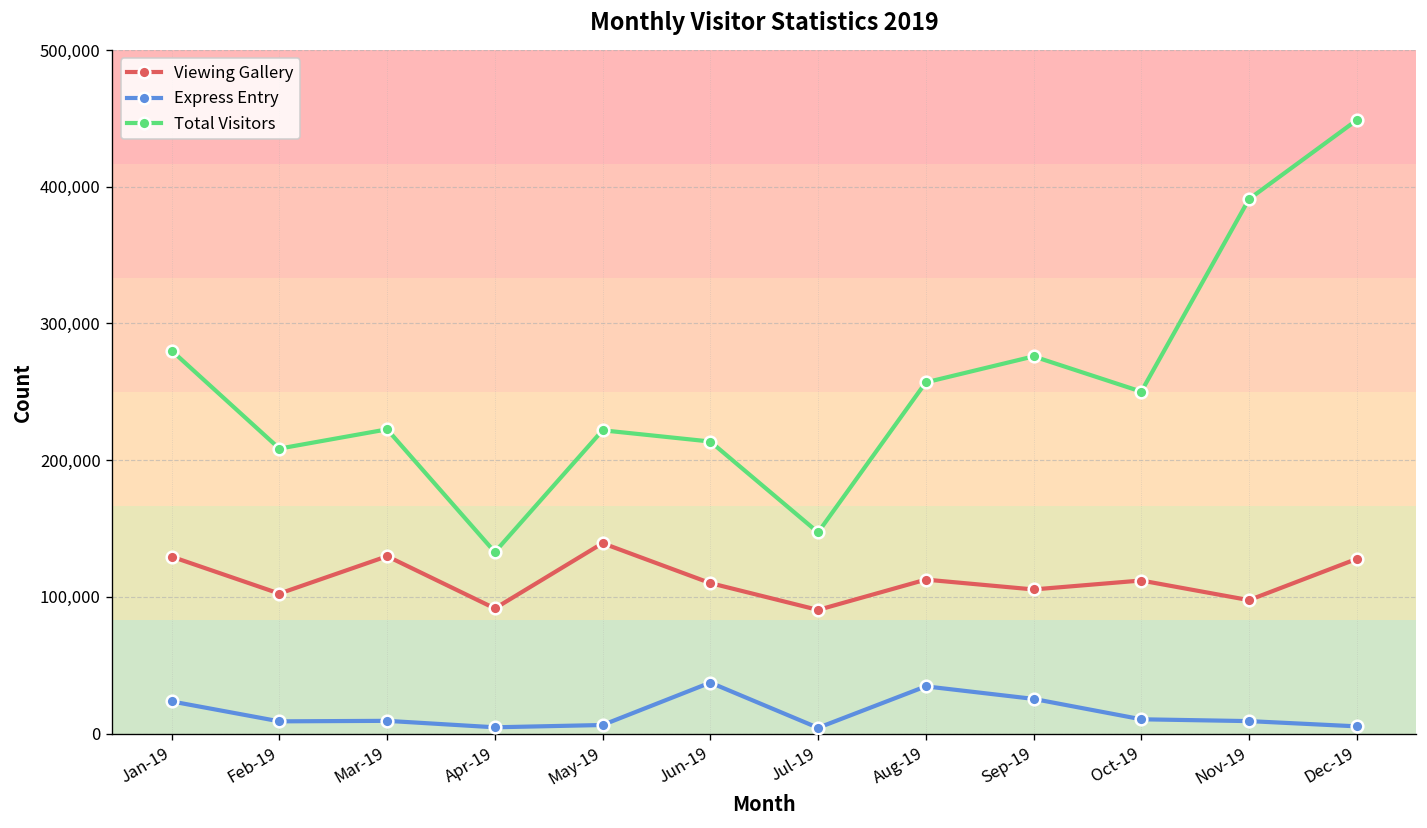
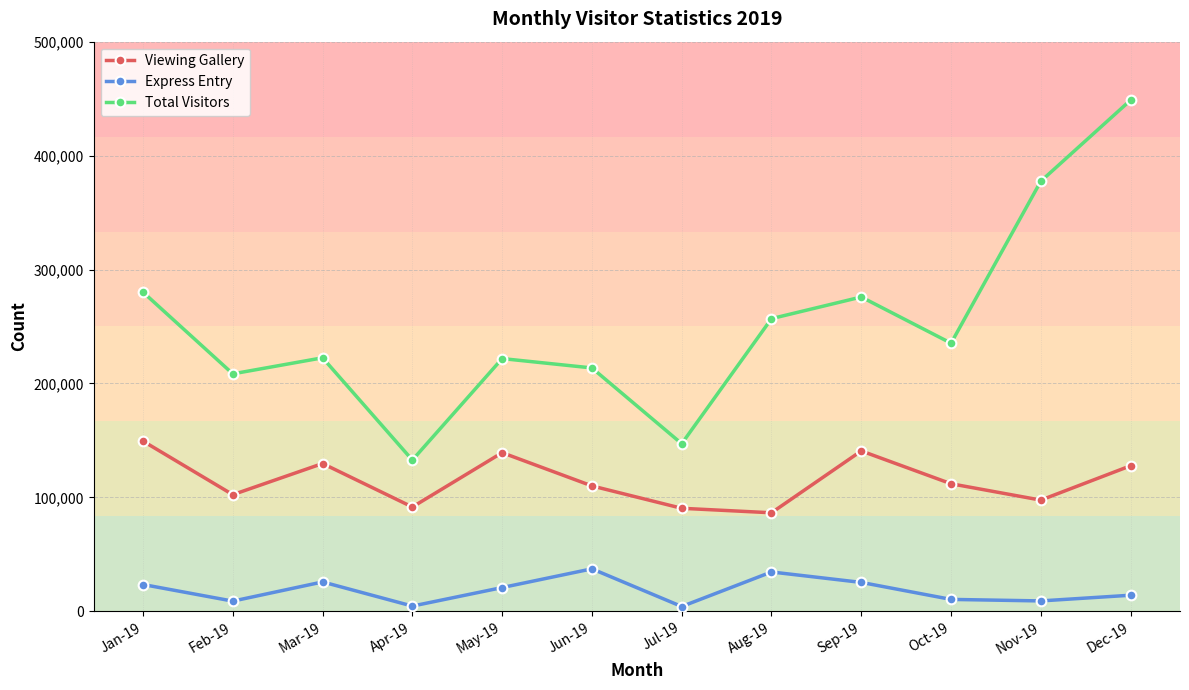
Viewing Gallery, Jan-19: 129,000 -> 149,000
Express Entry, Mar-19: 9,000 -> 26,000
Express Entry, May-19: 6,000 -> 21,000
Viewing Gallery, Aug-19: 113,000 -> 86,000
Viewing Gallery, Sep-19: 105,000 -> 141,000
Total Visitors, Oct-19: 250,000 -> 235,000
Total Visitors, Nov-19: 391,000 -> 378,000
Express Entry, Dec-19: 5,000 -> 14,000
